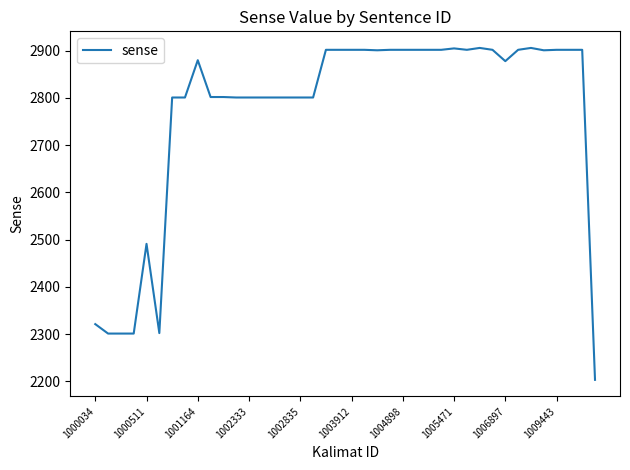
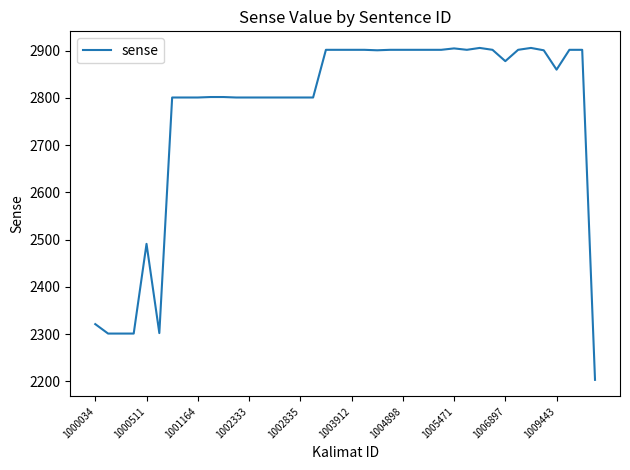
1001164: 2880 -> 2800
1009443: 2900 -> 2860
